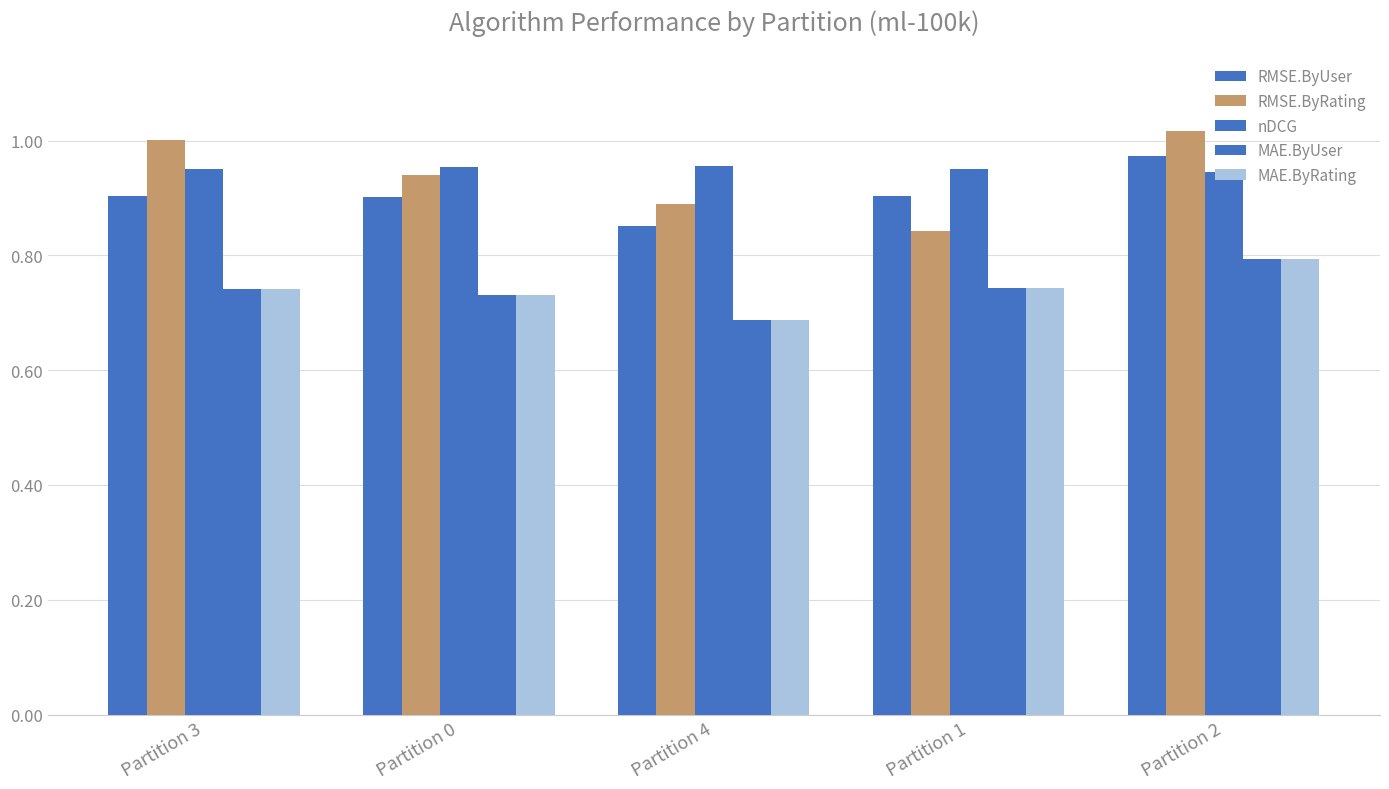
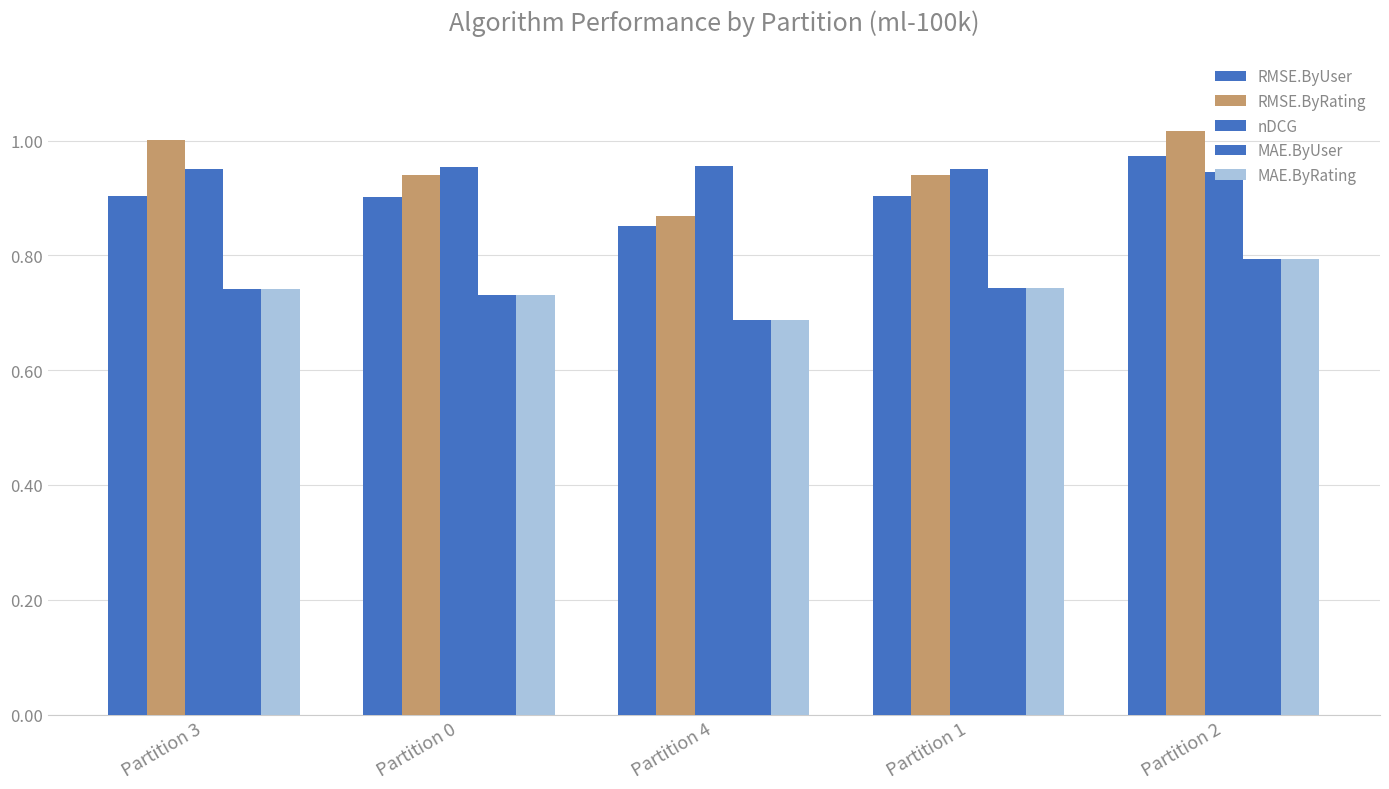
RMSE.ByRating, Partition 4: 0.89 -> 0.87
RMSE.ByRating, Partition 1: 0.84 -> 0.94
